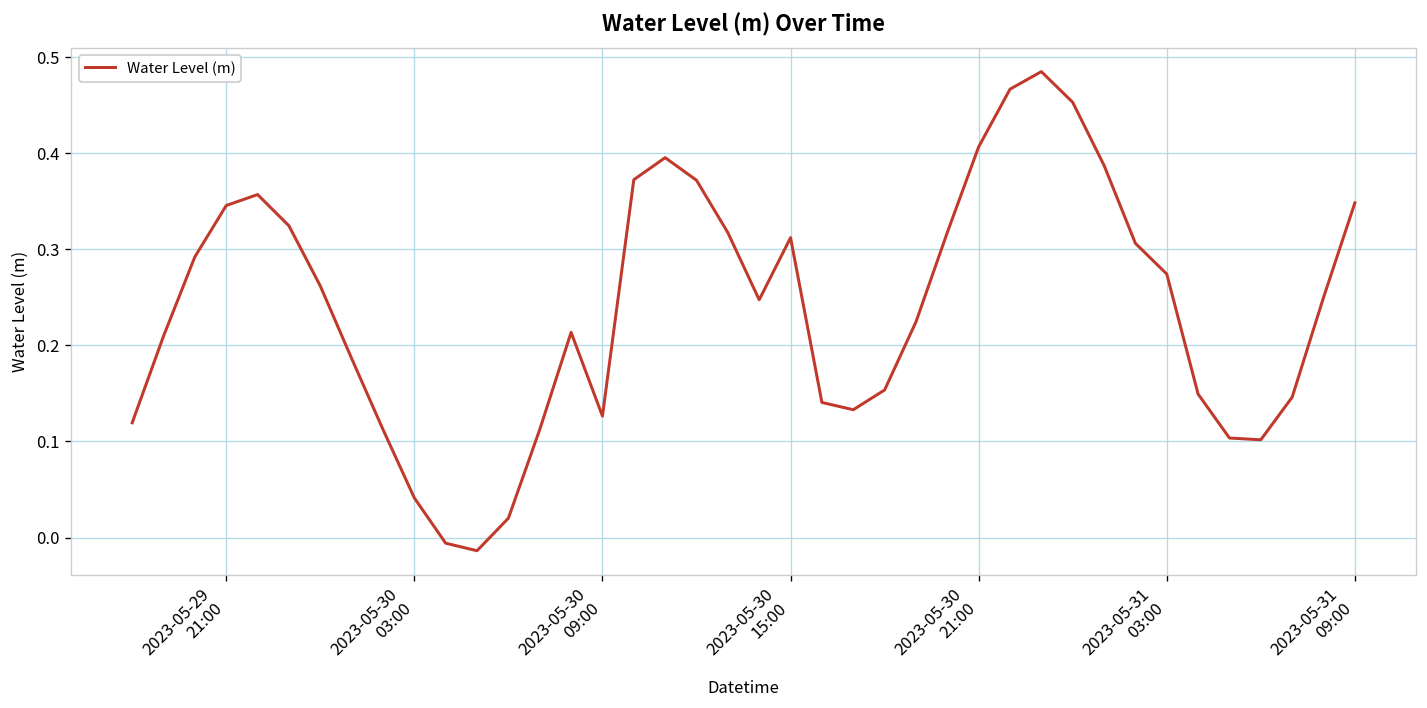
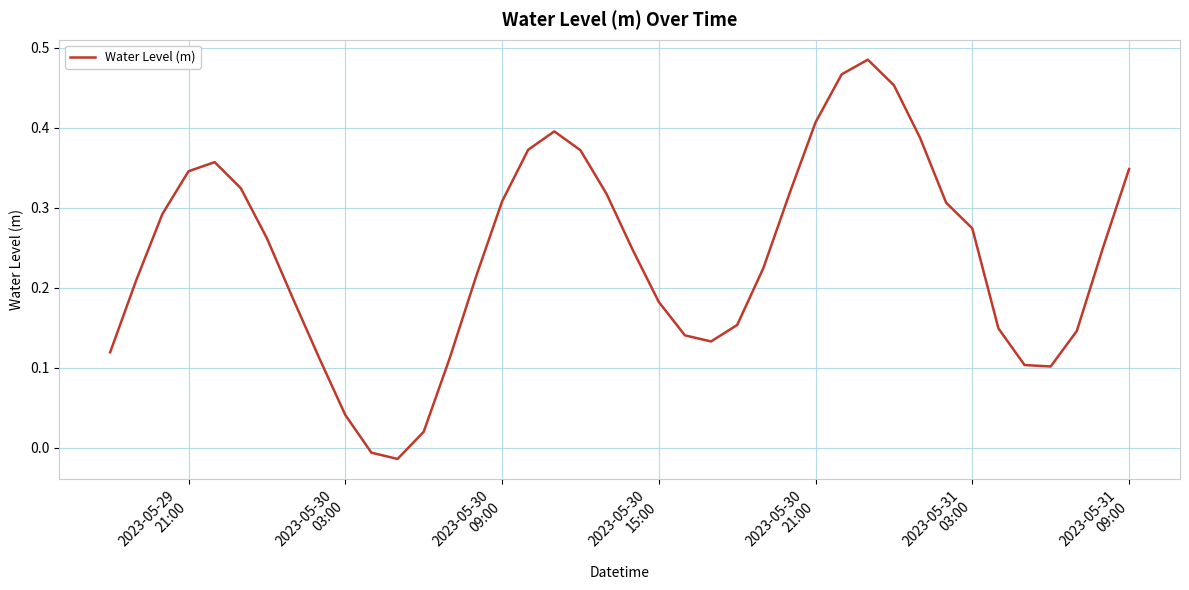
2023-05-30 09:00: 0.13 -> 0.31
2023-05-30 15:00: 0.31 -> 0.18
